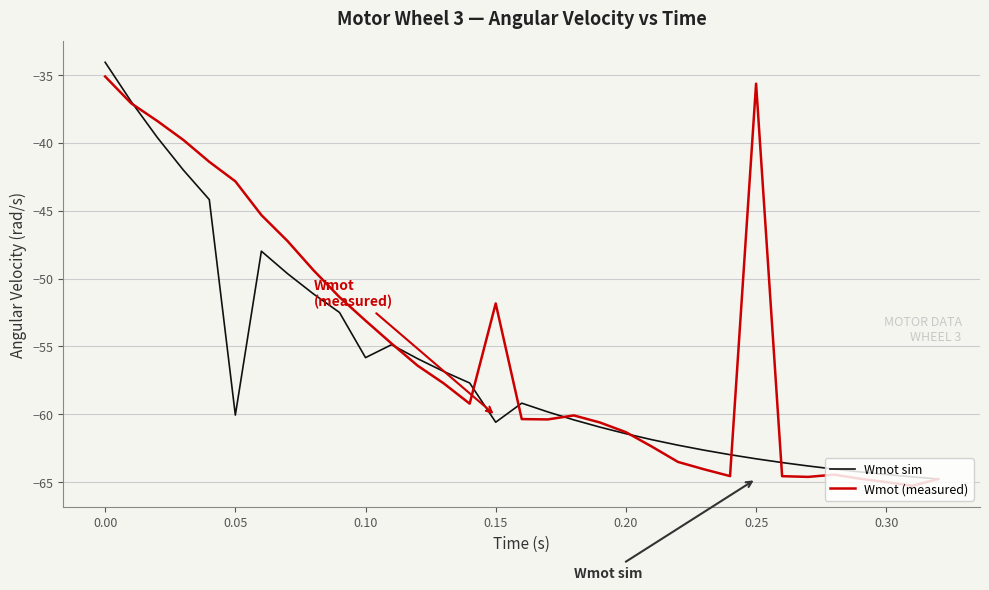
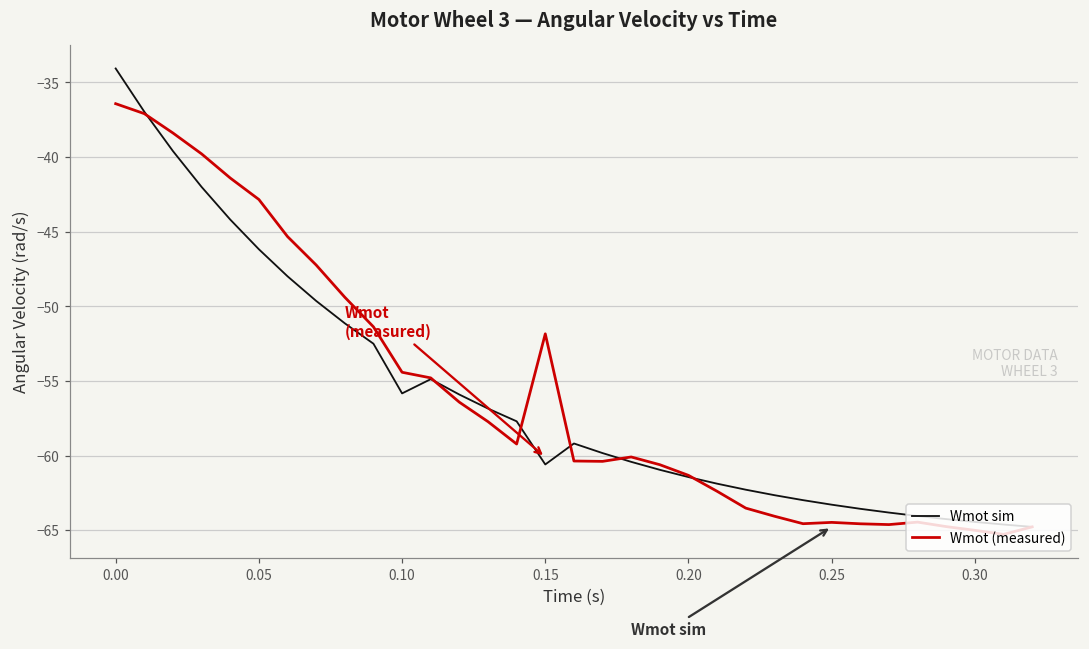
Wmot (measured), 0.00: -35.1 -> -36.4
Wmot sim, 0.05: -60.1 -> -46.2
Wmot (measured), 0.10: -53.1 -> -54.4
Wmot (measured), 0.25: -35.6 -> -64.5
